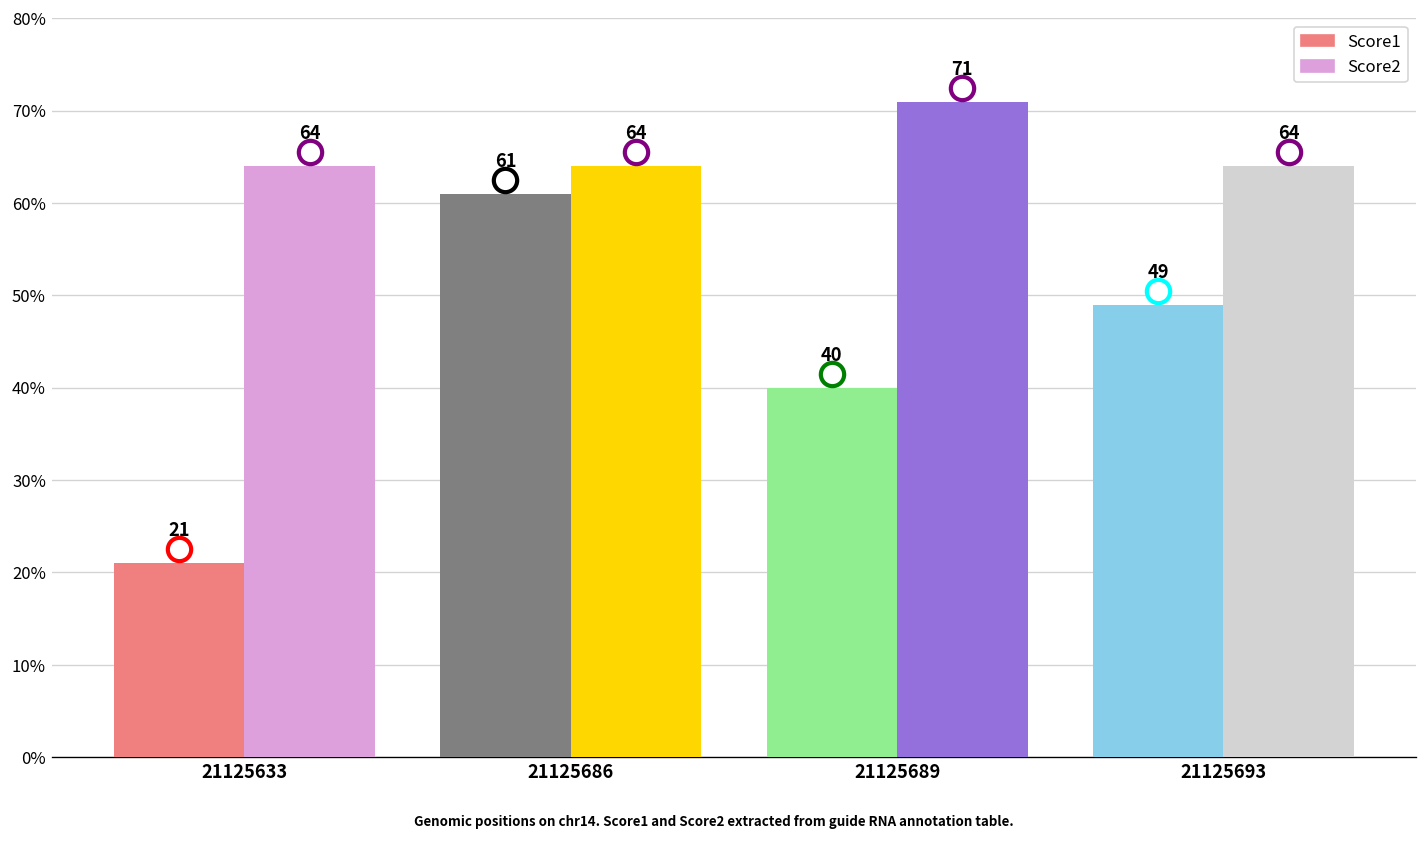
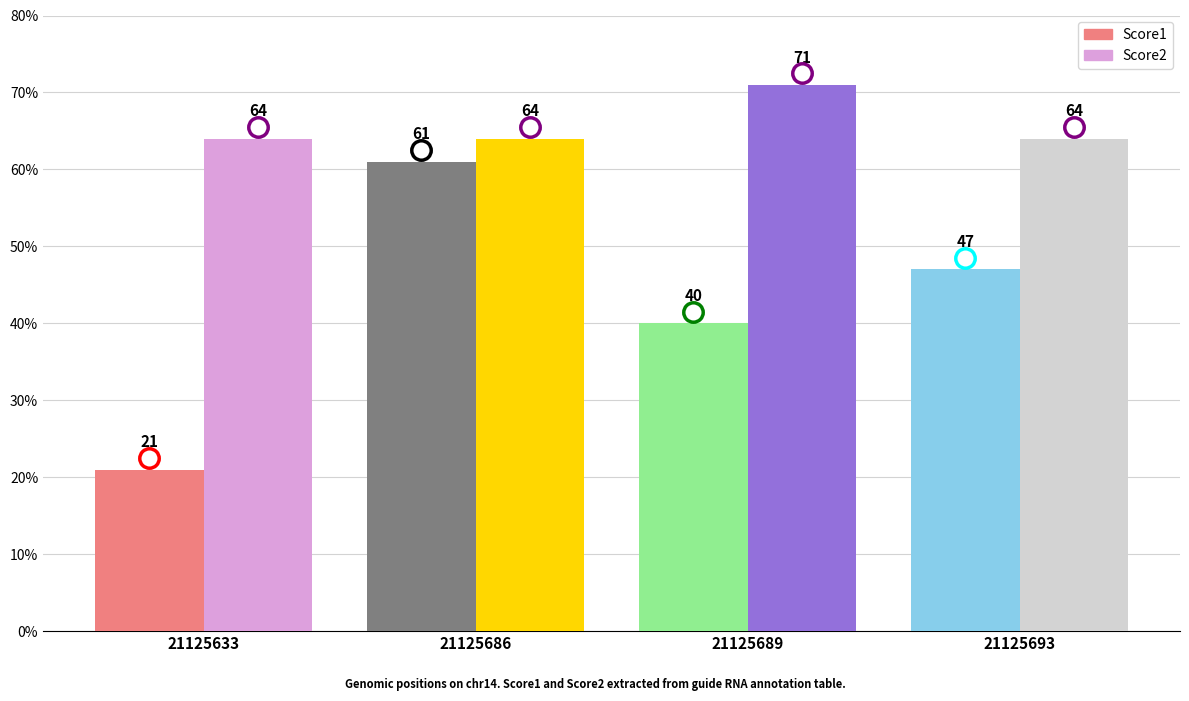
Score1, 21125693: 49 -> 47
